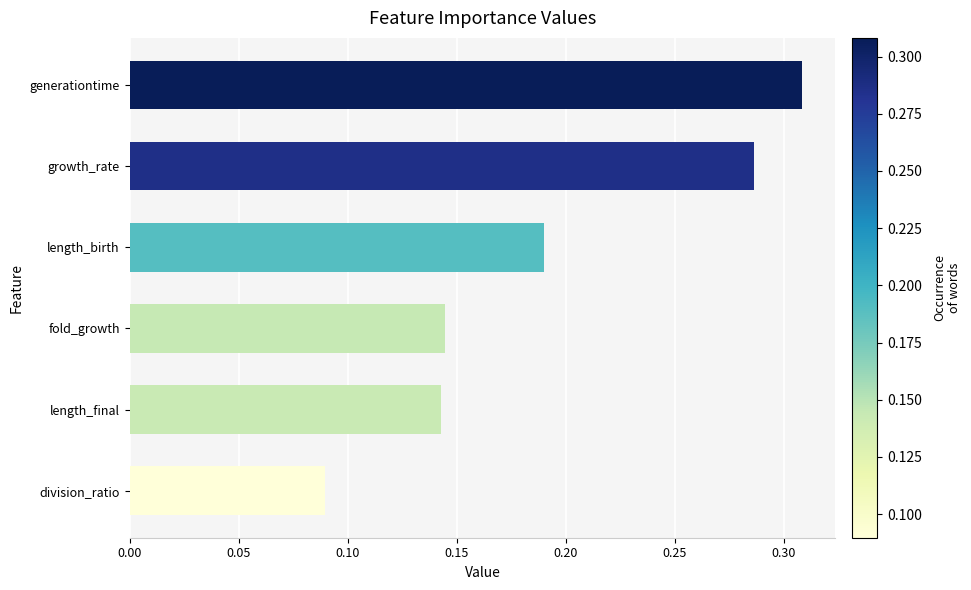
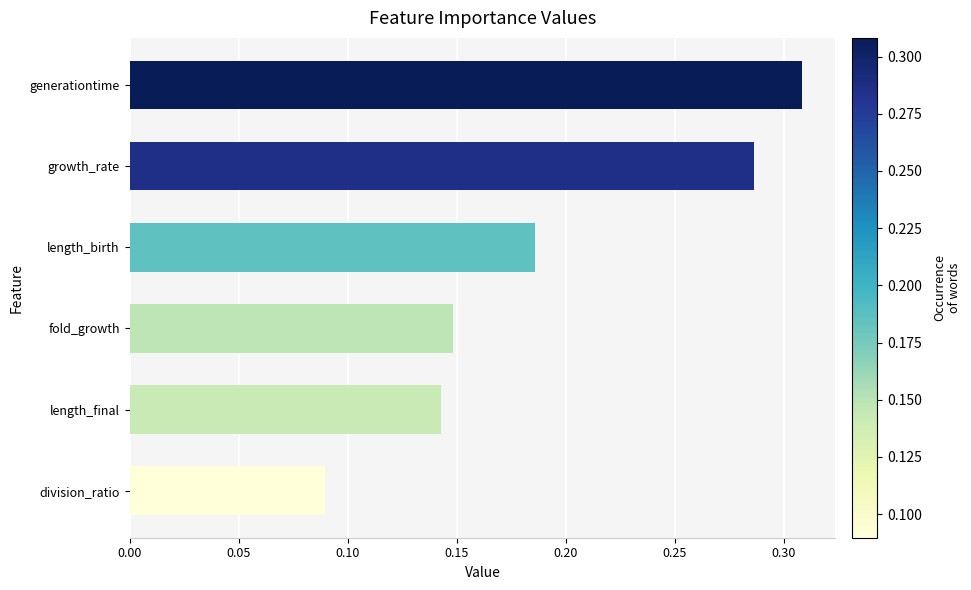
length_birth: 0.190 -> 0.186
fold_growth: 0.144 -> 0.148
